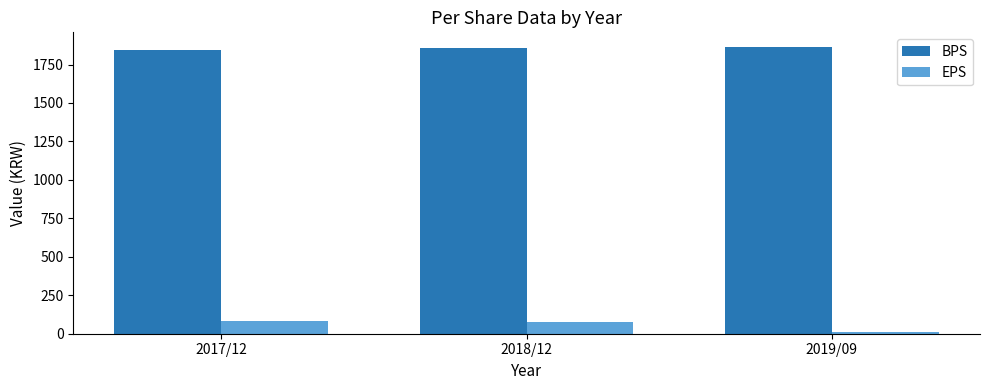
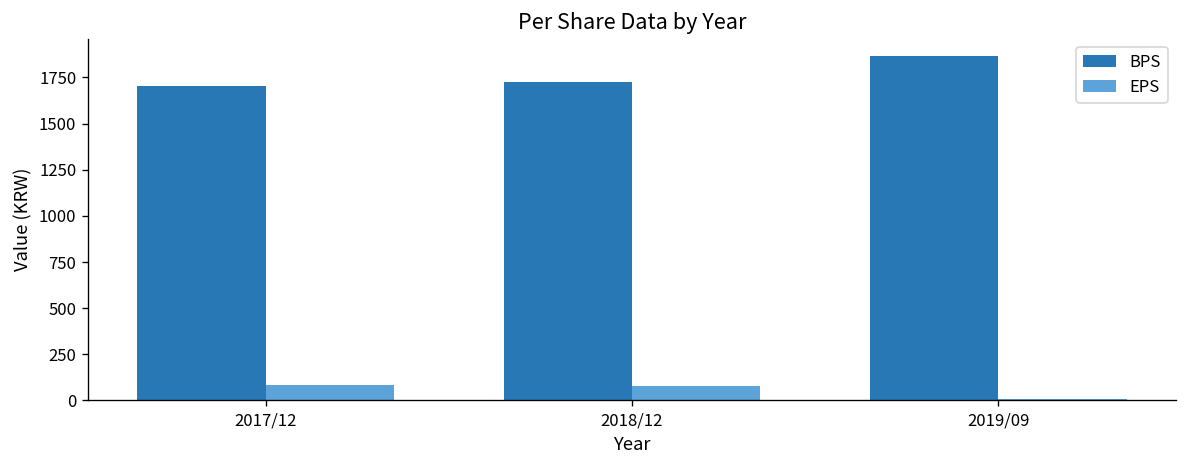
BPS, 2017/12: 1850 -> 1700
BPS, 2018/12: 1860 -> 1720
